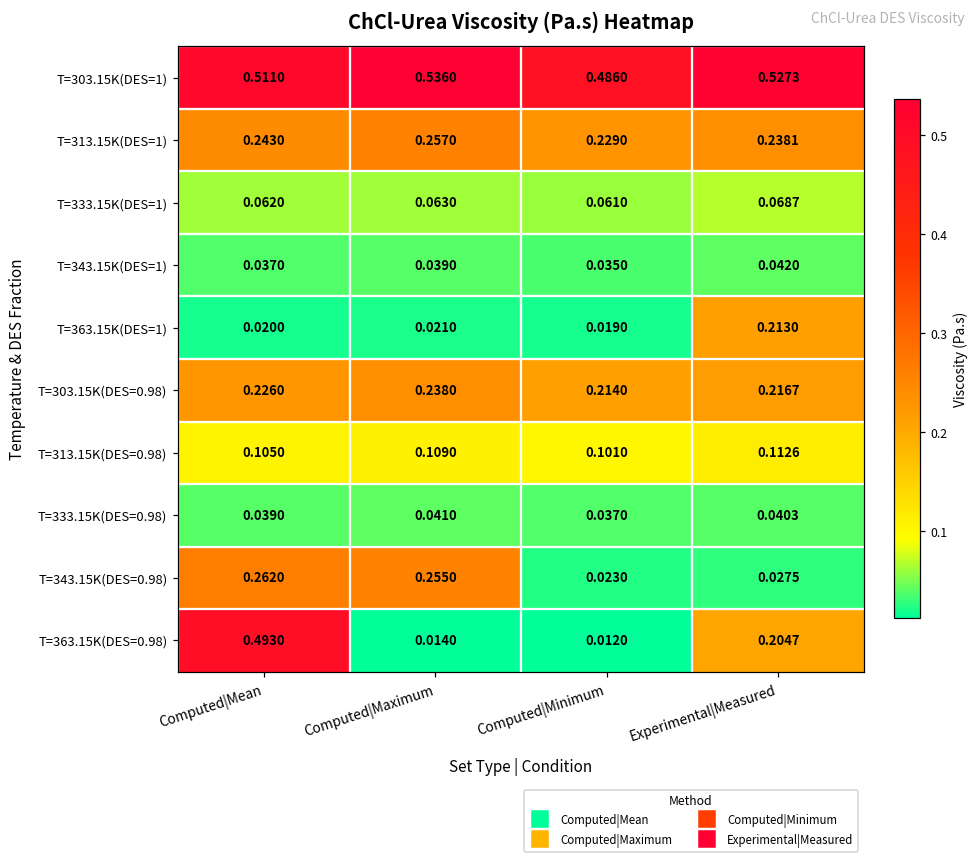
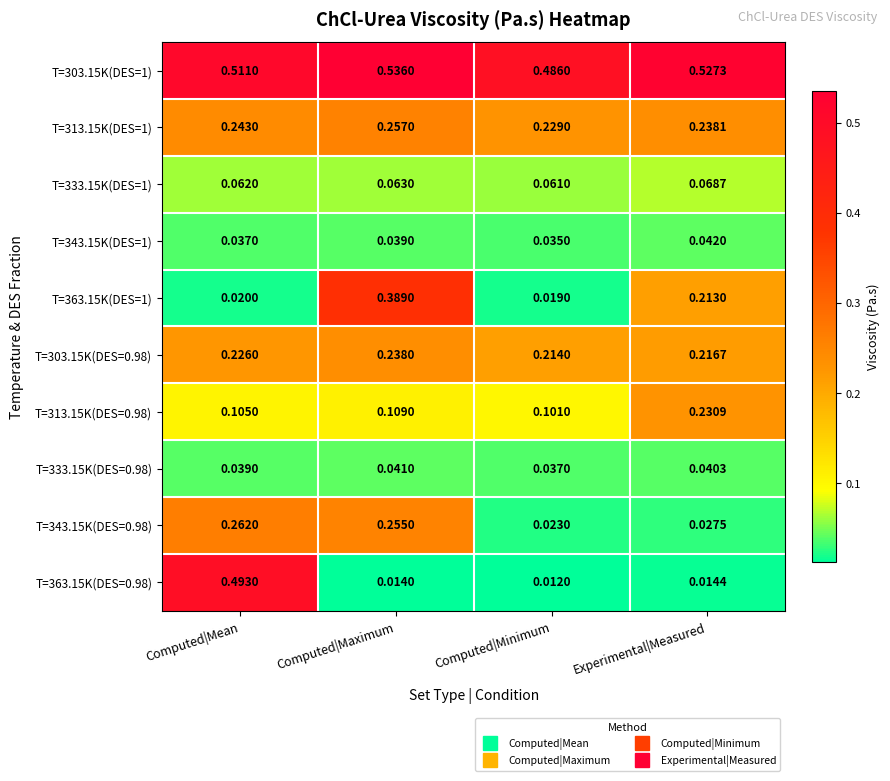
T=363.15K(DES=1), Computed|Maximum: 0.0210 -> 0.3890
T=313.15K(DES=0.98), Experimental|Measured: 0.1126 -> 0.2309
T=363.15K(DES=0.98), Experimental|Measured: 0.2047 -> 0.0144
